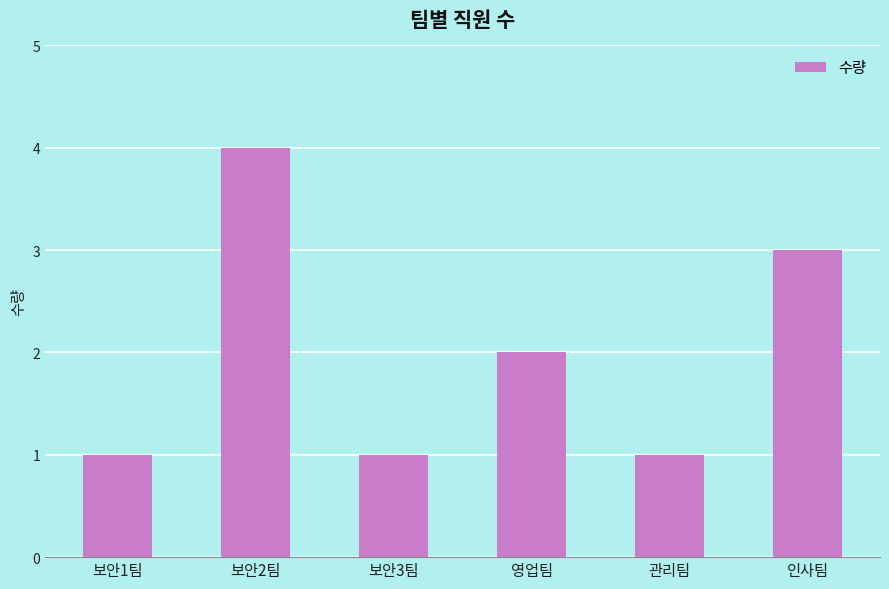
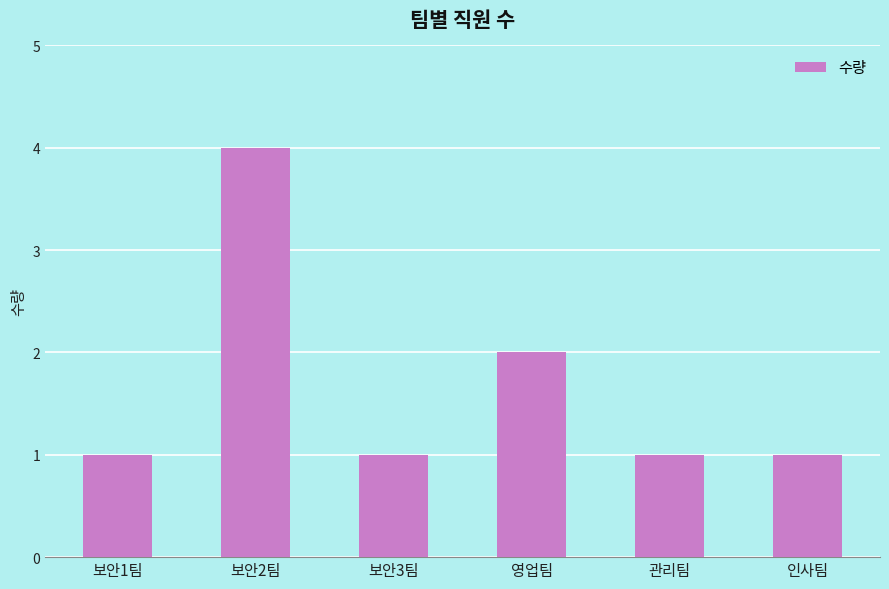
인사팀: 3 -> 1
